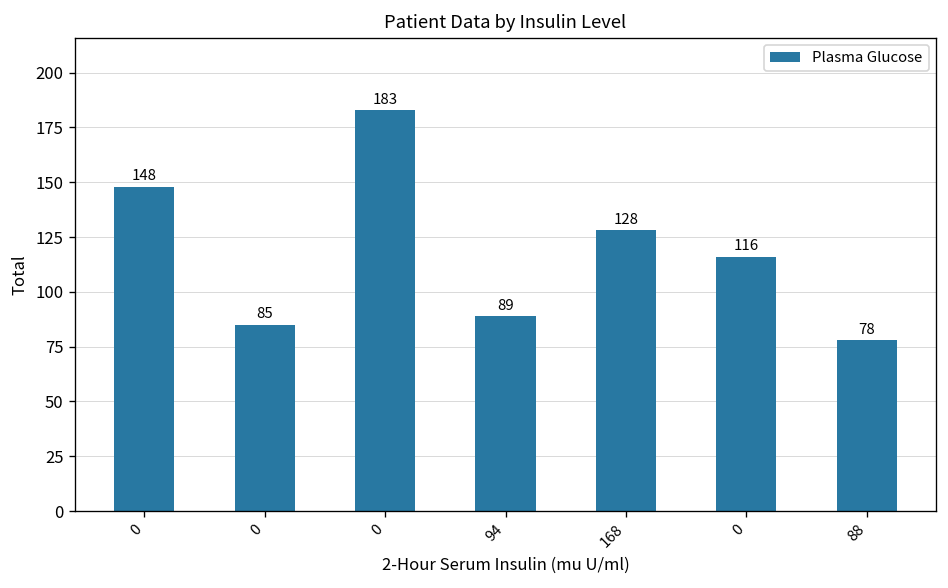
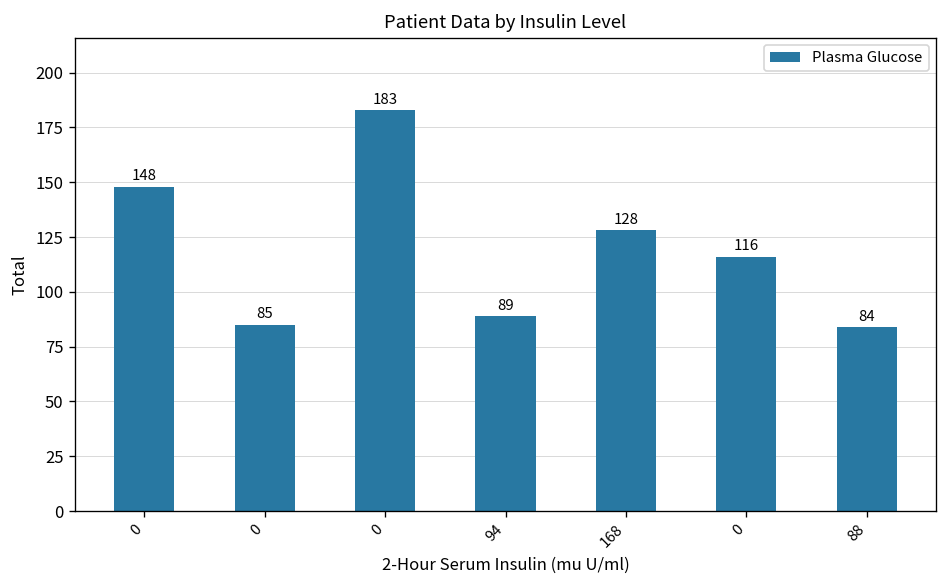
88: 78 -> 84
